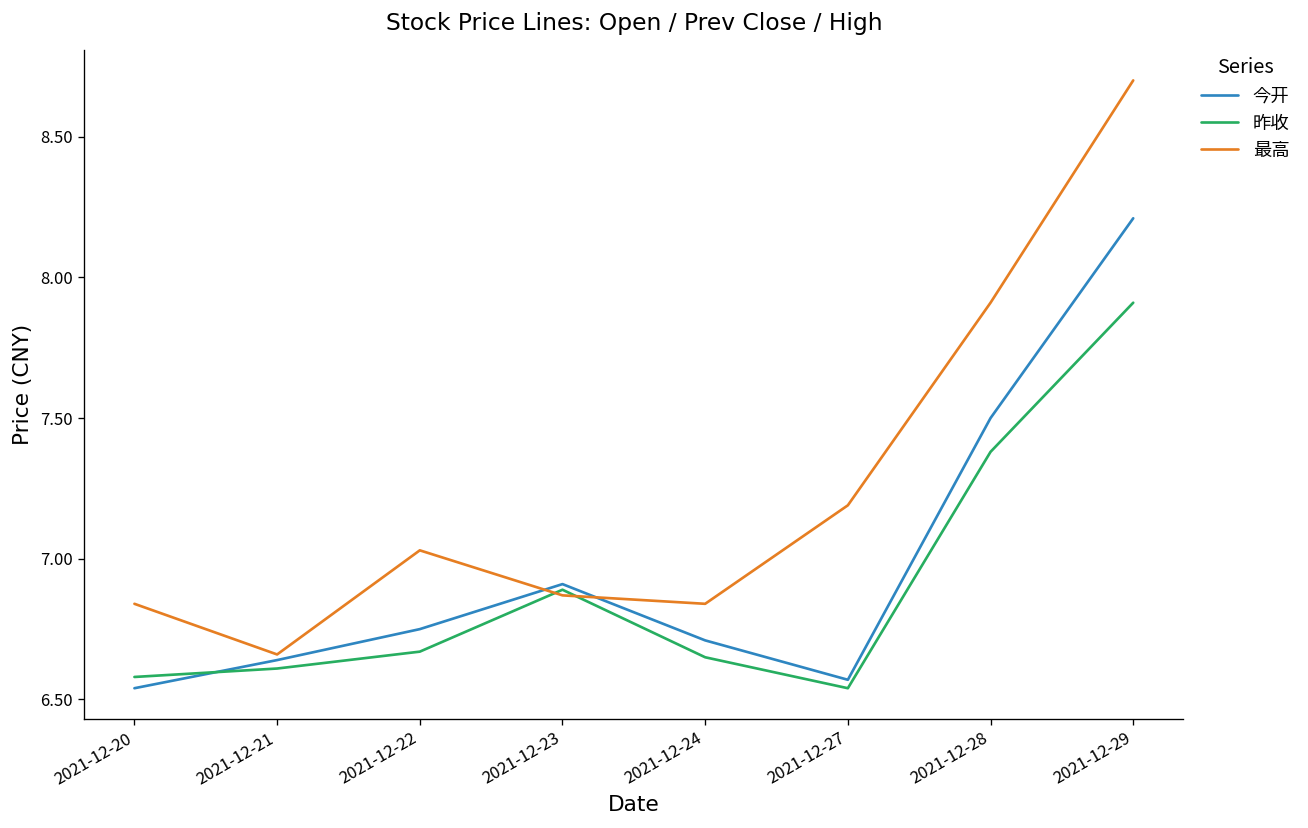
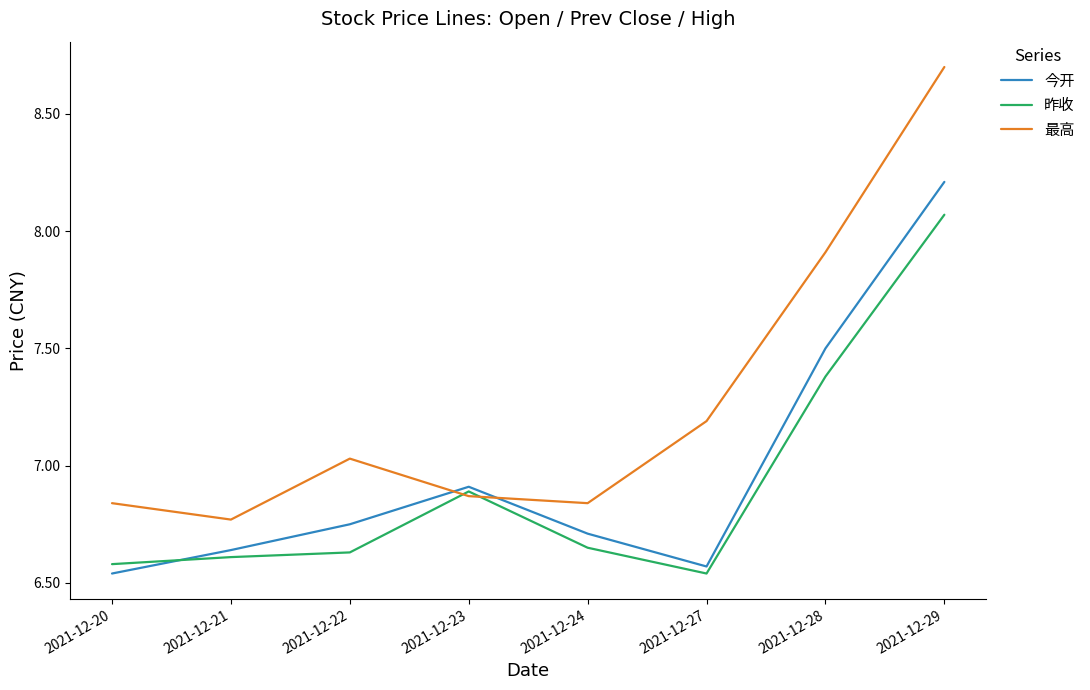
最高, 2021-12-21: 6.66 -> 6.77
昨收, 2021-12-22: 6.67 -> 6.63
昨收, 2021-12-29: 7.91 -> 8.07
